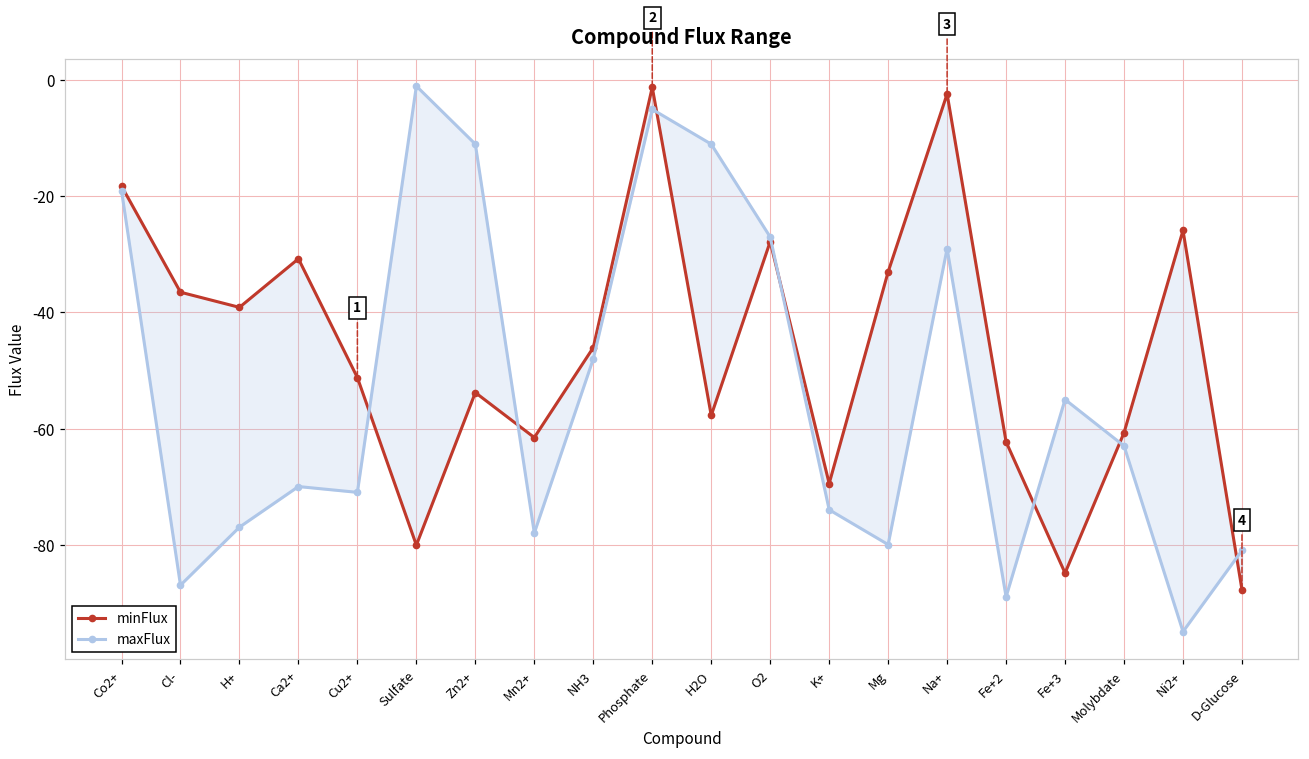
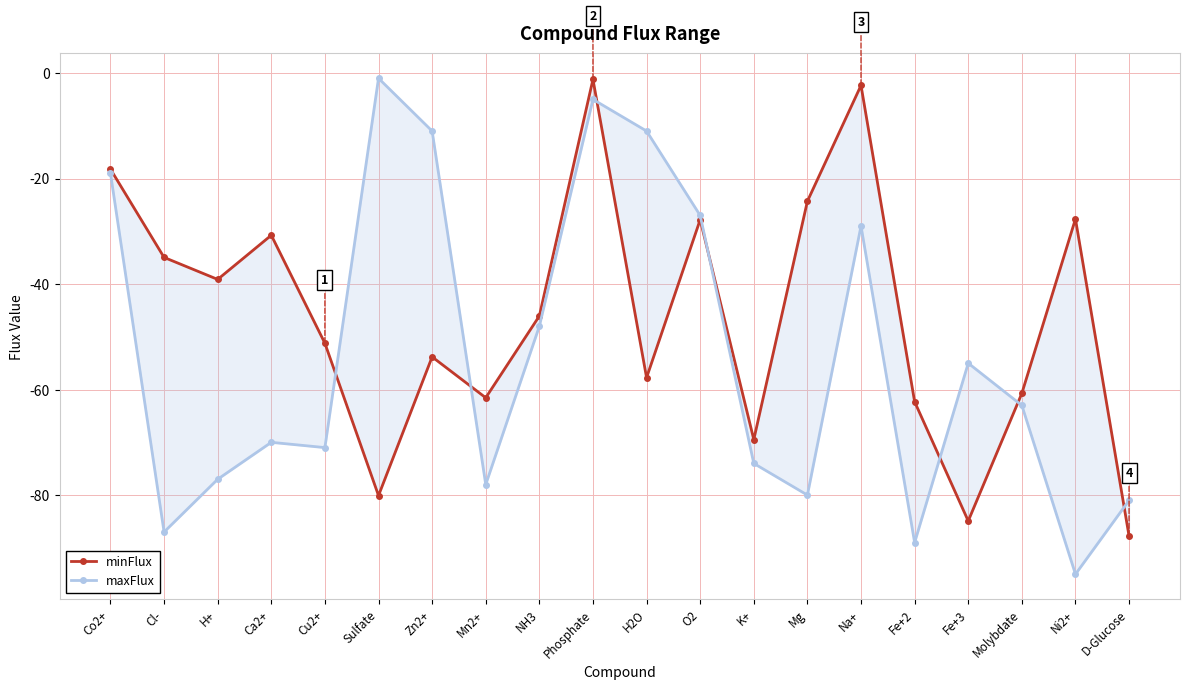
minFlux, Cl-: -37 -> -35
minFlux, Mg: -33 -> -24
minFlux, Ni2+: -26 -> -28
